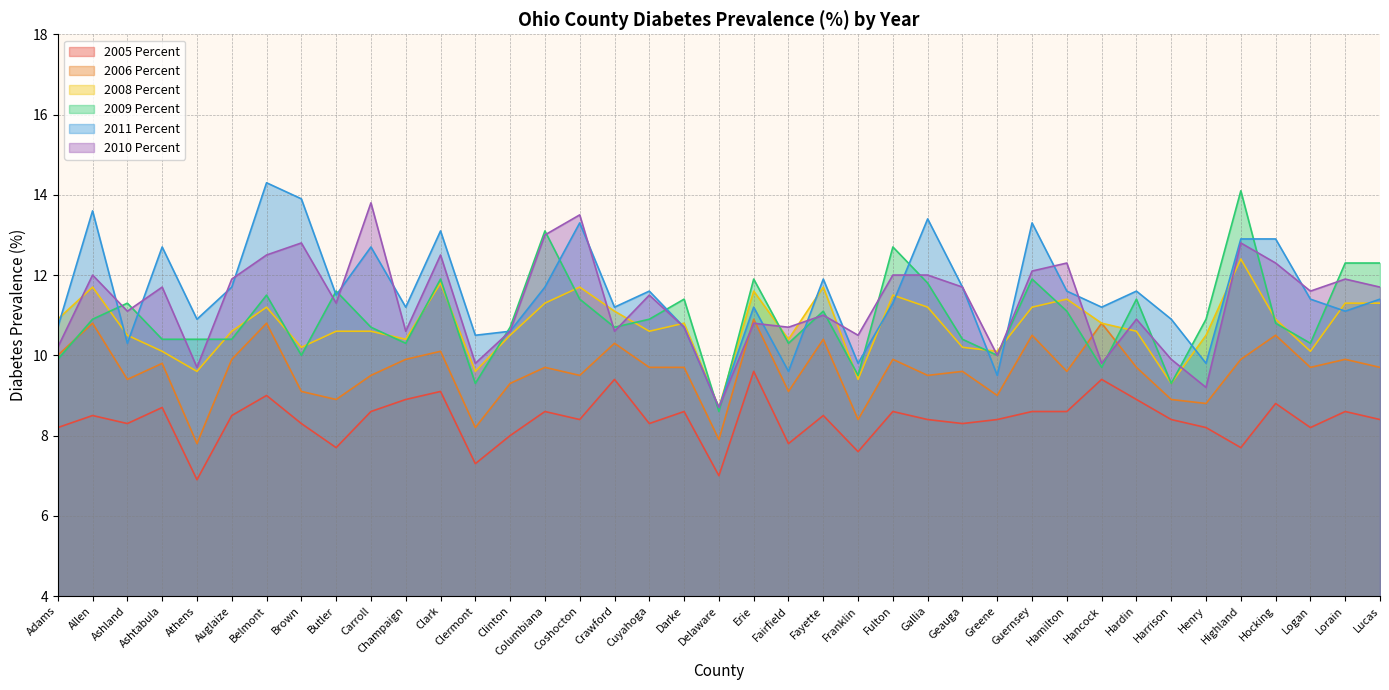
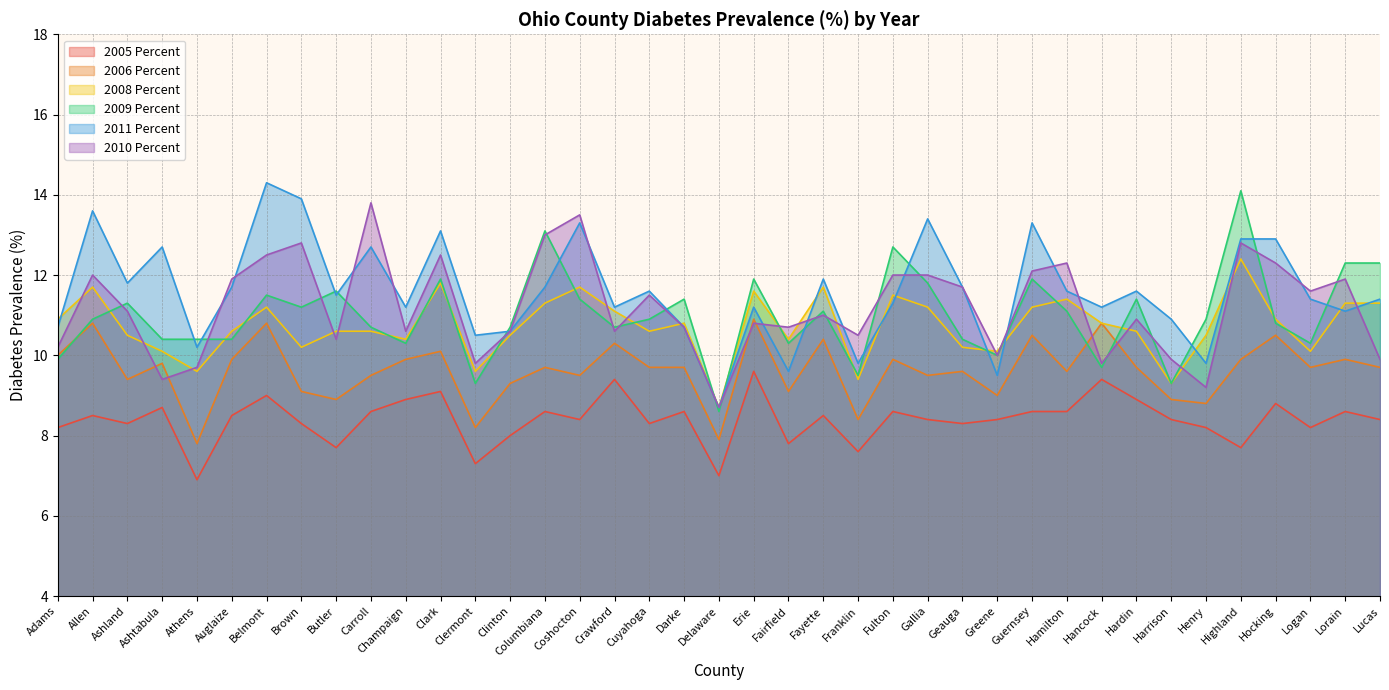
2011 Percent, Ashland: 10.3 -> 11.8
2010 Percent, Ashtabula: 11.7 -> 9.4
2011 Percent, Athens: 10.9 -> 10.2
2009 Percent, Brown: 10.0 -> 11.2
2010 Percent, Butler: 11.3 -> 10.4
2010 Percent, Lucas: 11.7 -> 9.9
